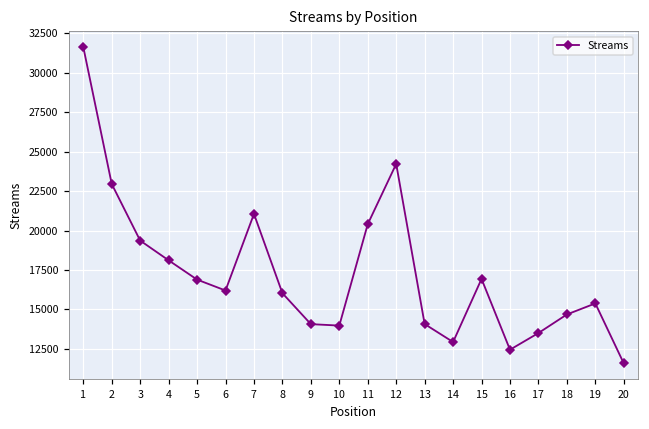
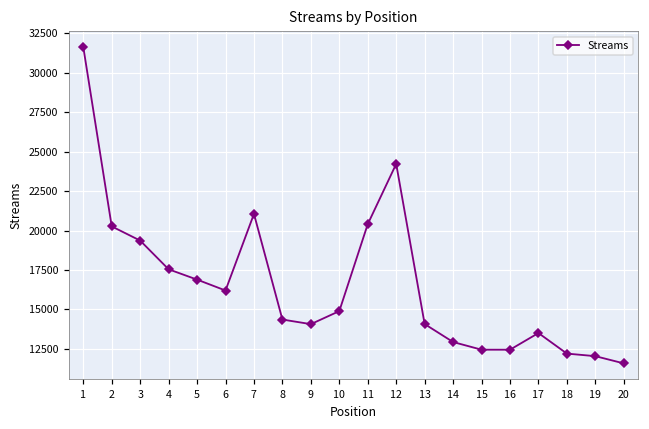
2: 23000 -> 20300
4: 18100 -> 17500
8: 16000 -> 14400
10: 14000 -> 14900
15: 16900 -> 12500
18: 14700 -> 12200
19: 15400 -> 12000
